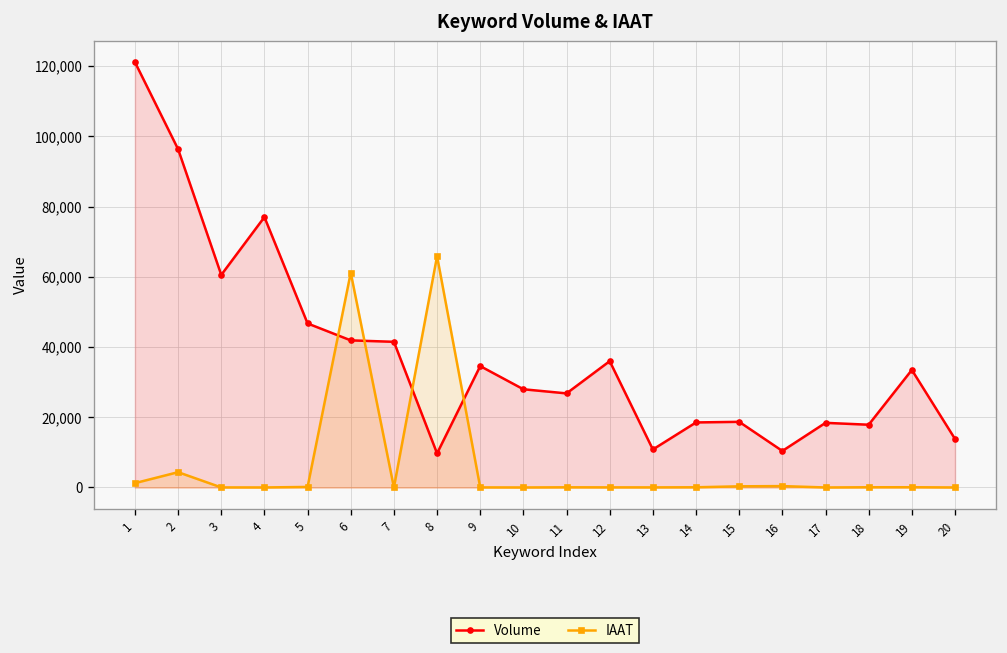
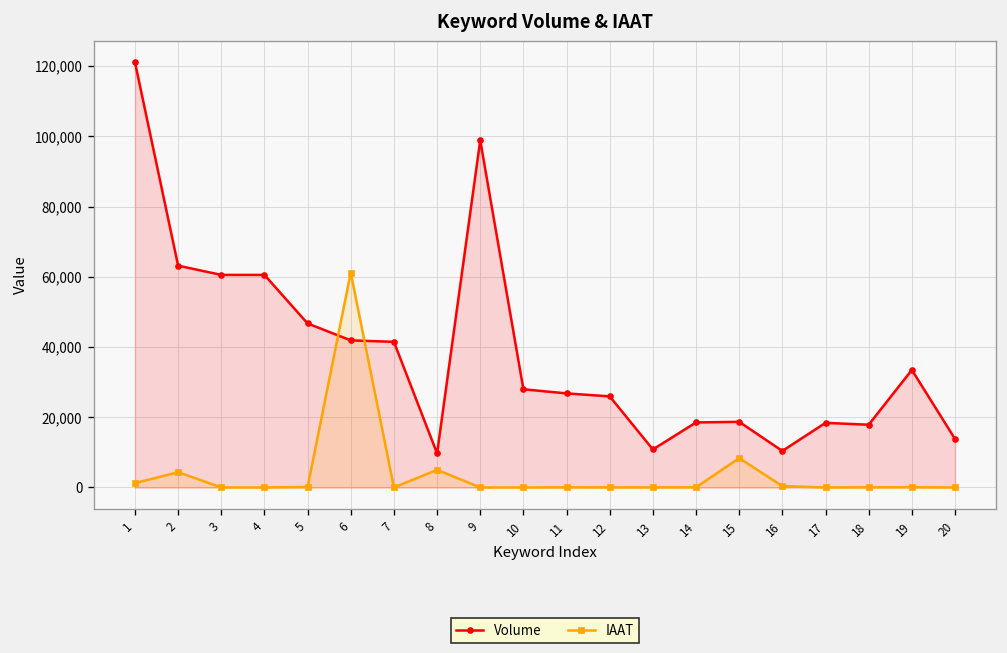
Volume, 2: 96,000 -> 63,000
Volume, 4: 77,000 -> 61,000
IAAT, 8: 66,000 -> 5,000
Volume, 9: 35,000 -> 99,000
Volume, 12: 36,000 -> 26,000
IAAT, 15: 0 -> 8,000
